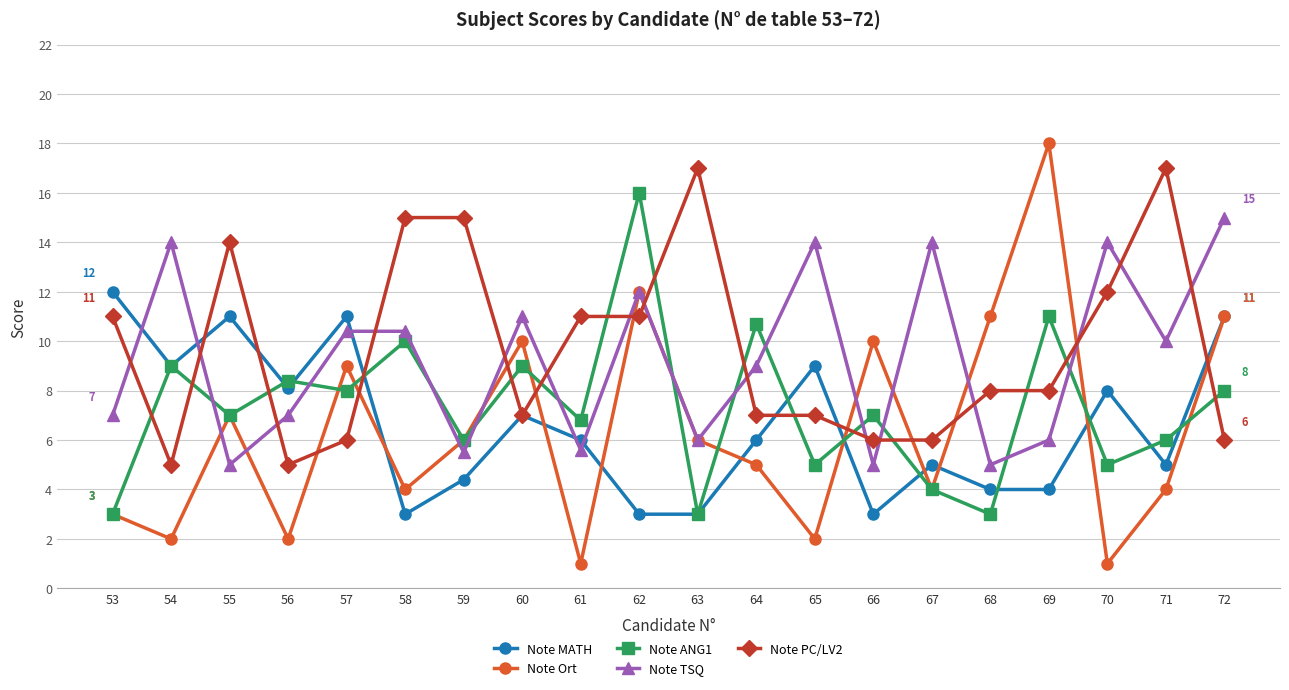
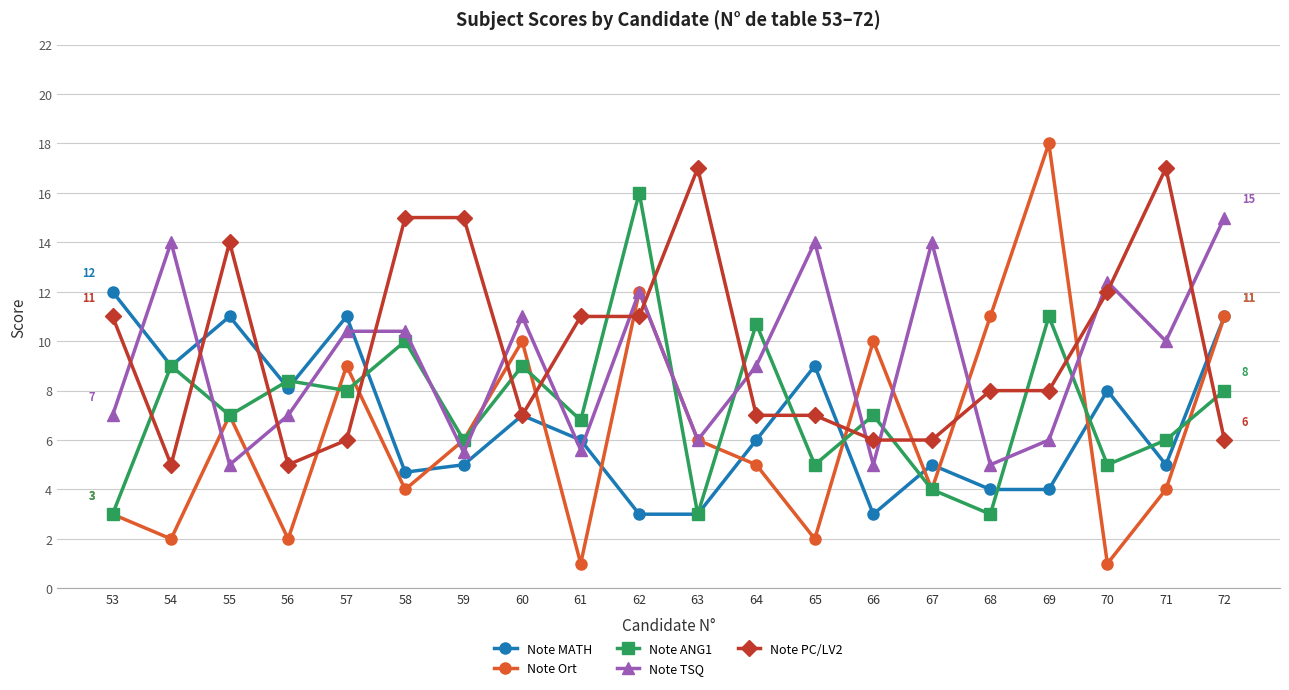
Note MATH, 58: 3.0 -> 4.7
Note MATH, 59: 4.4 -> 5.0
Note TSQ, 70: 14.0 -> 12.4
